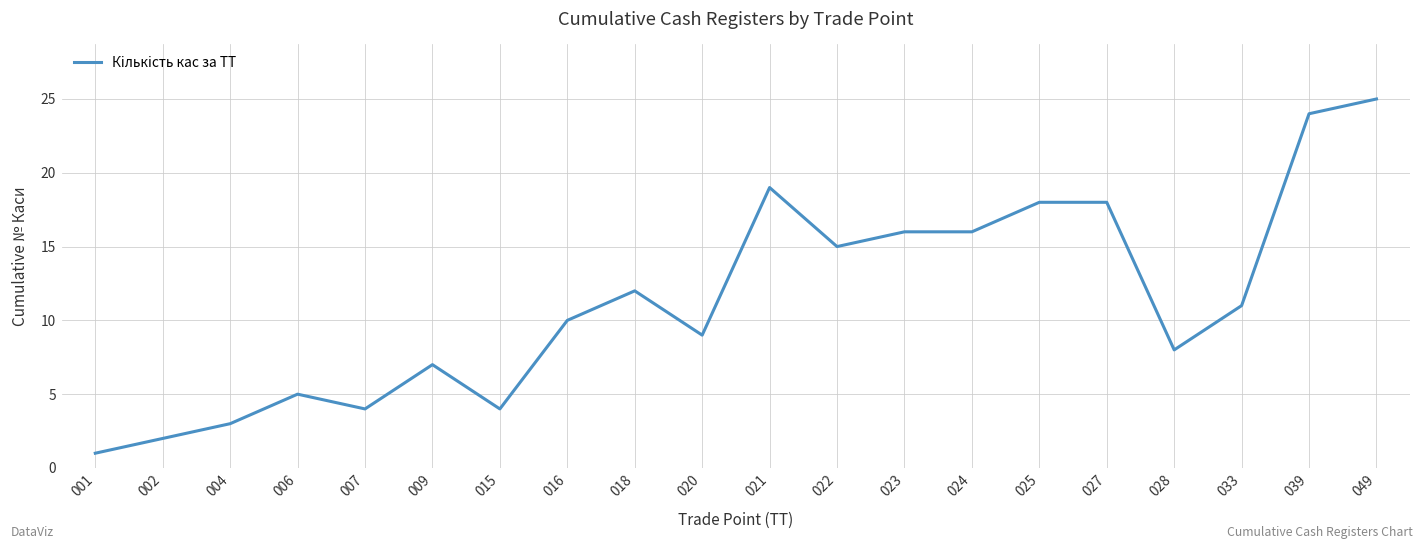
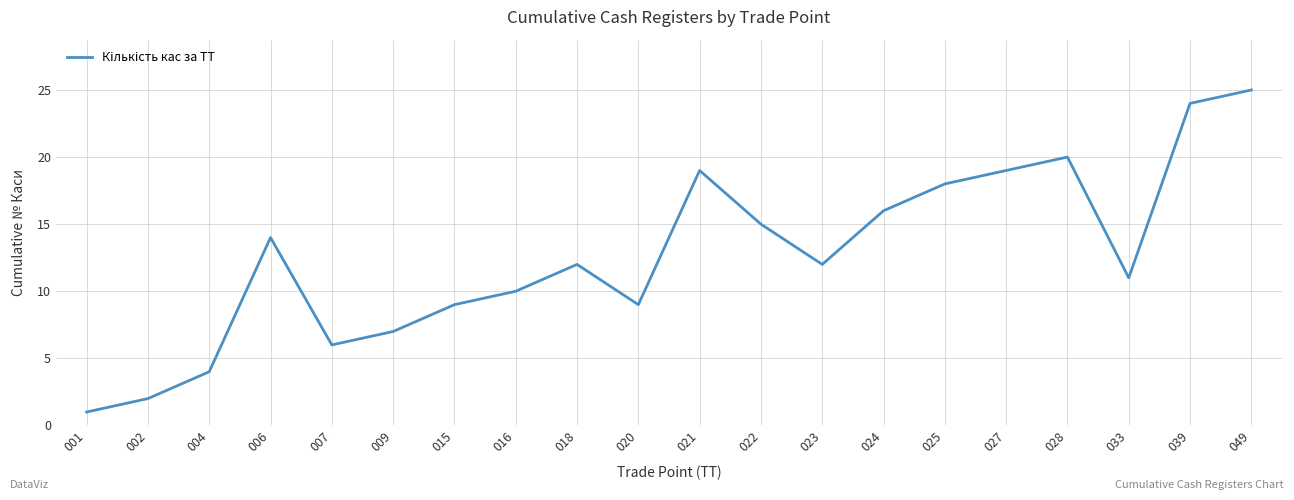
004: 3 -> 4
006: 5 -> 14
007: 4 -> 6
015: 4 -> 9
023: 16 -> 12
027: 18 -> 19
028: 8 -> 20
